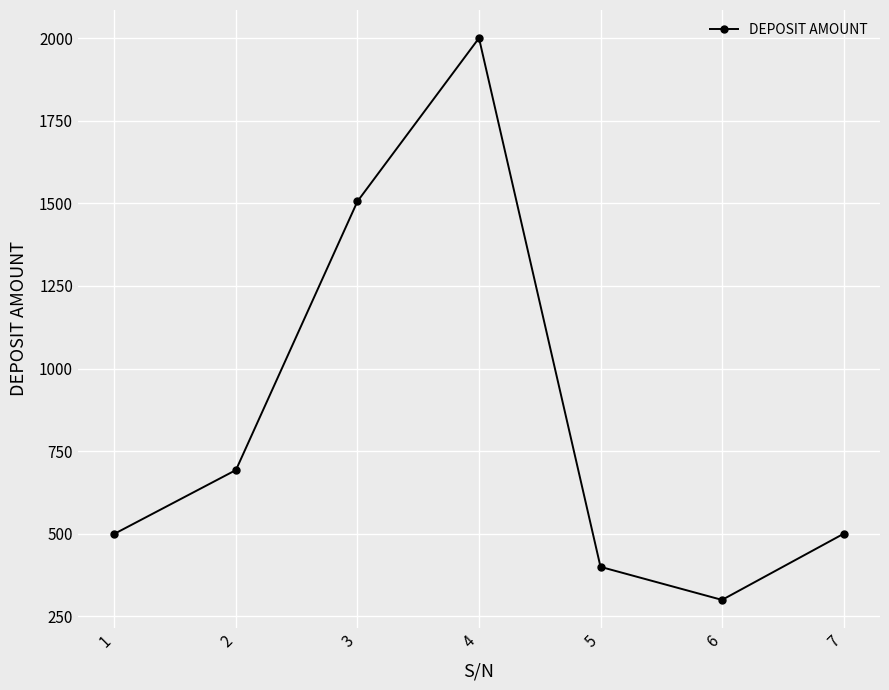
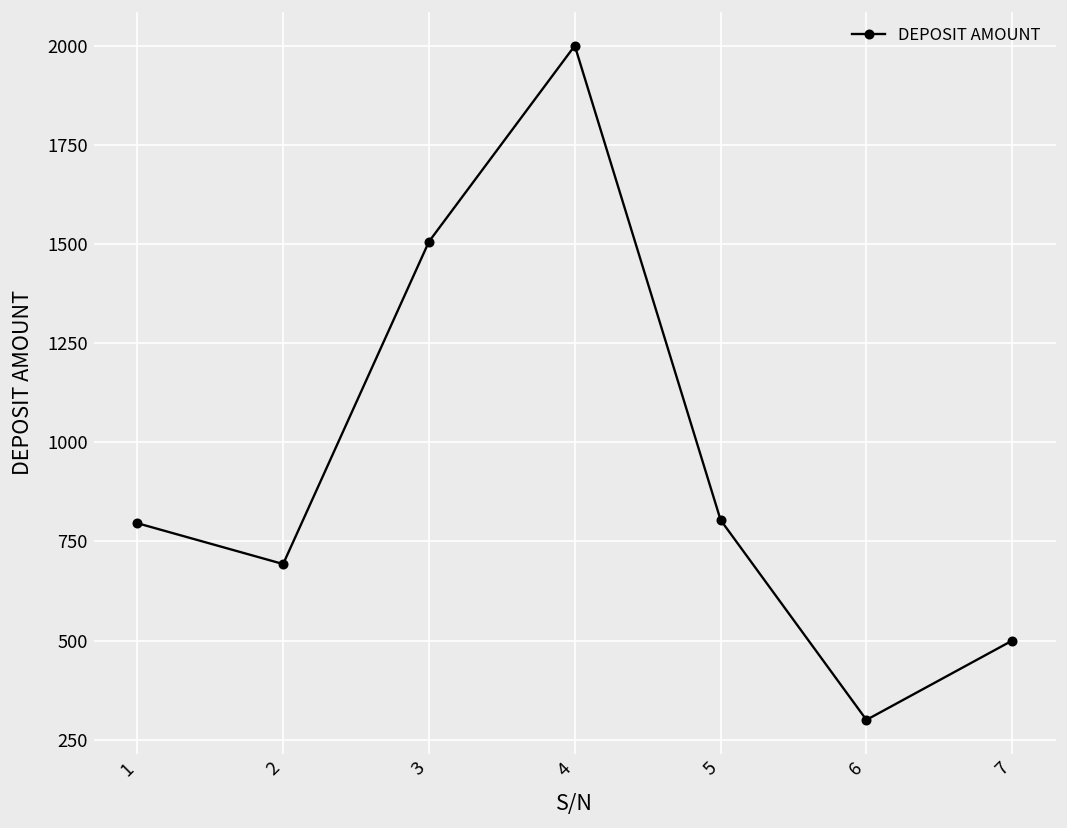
1: 500 -> 800
5: 400 -> 800
